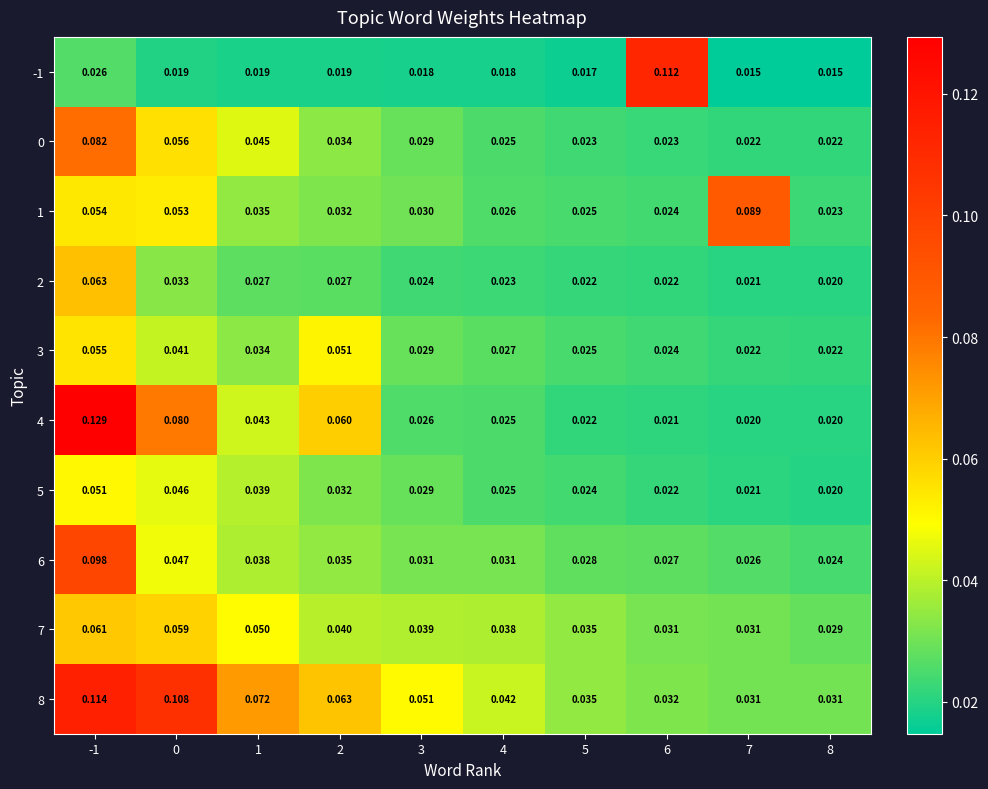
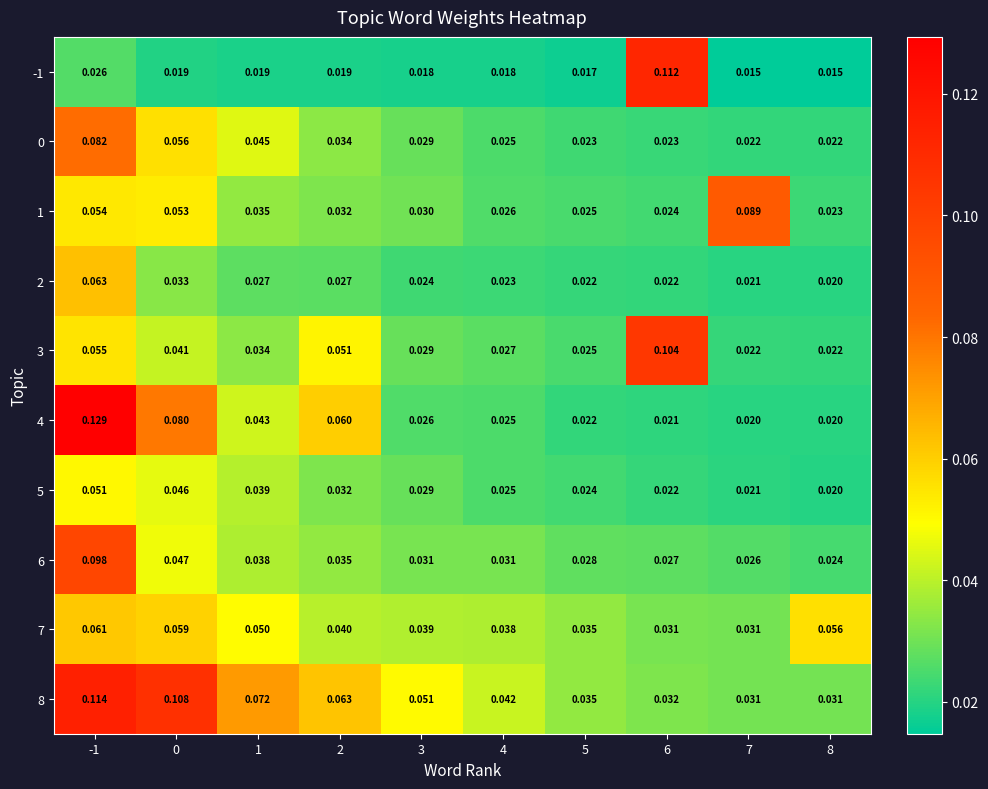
3, 6: 0.024 -> 0.104
7, 8: 0.029 -> 0.056
